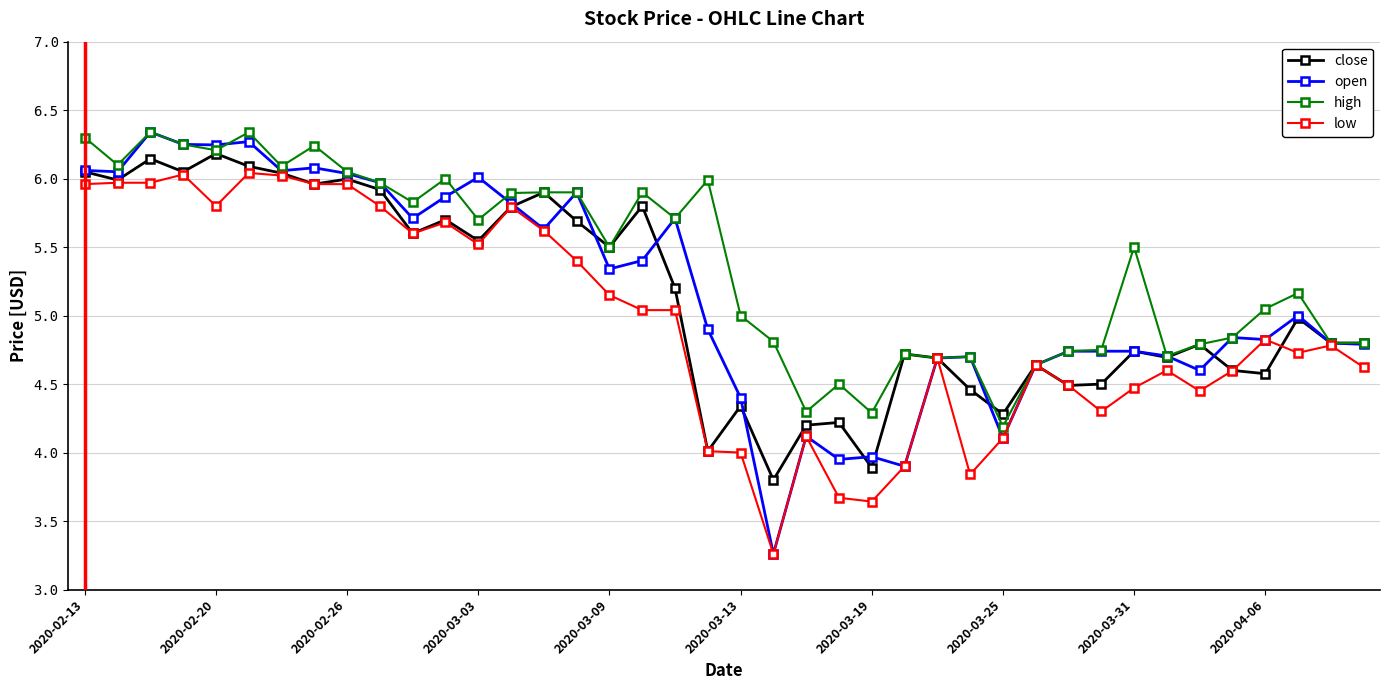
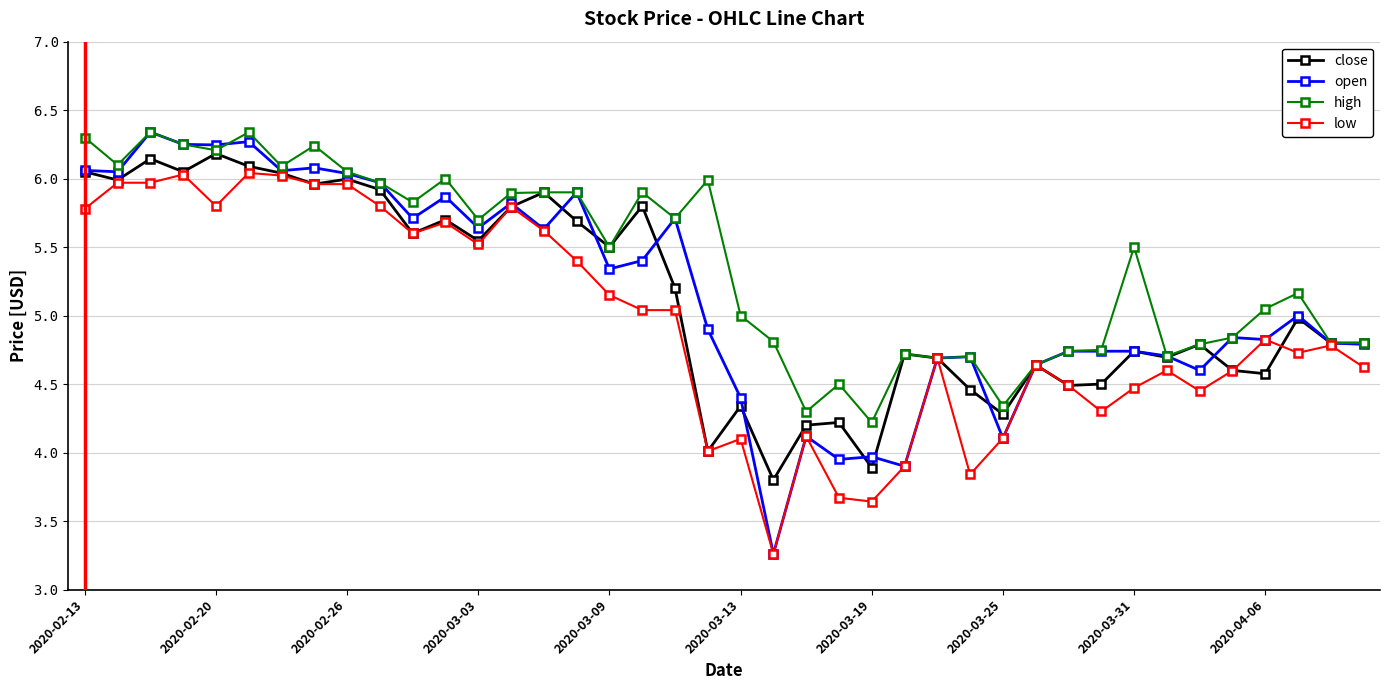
low, 2020-02-13: 5.96 -> 5.78
open, 2020-03-03: 6.01 -> 5.64
low, 2020-03-13: 4.0 -> 4.1
high, 2020-03-19: 4.29 -> 4.22
high, 2020-03-25: 4.19 -> 4.34
